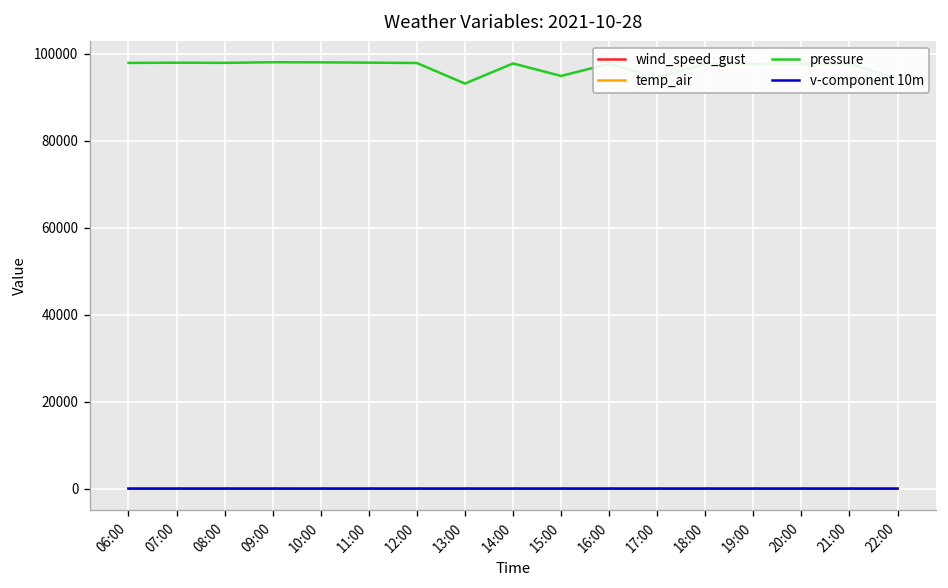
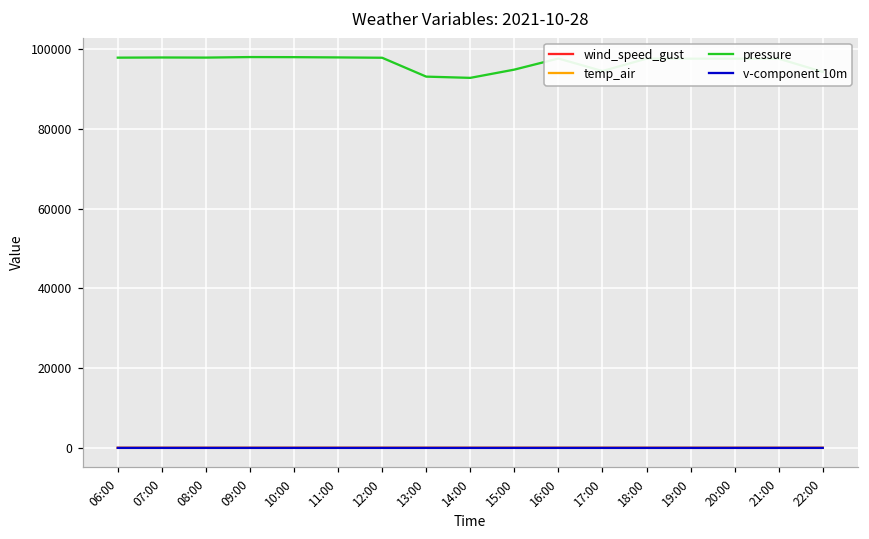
pressure, 14:00: 98000 -> 93000
